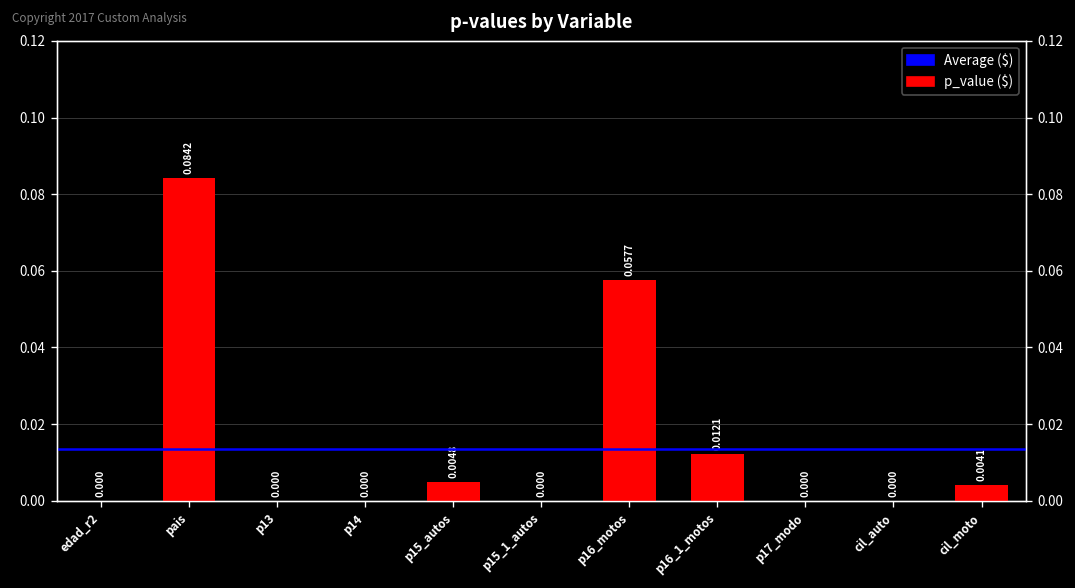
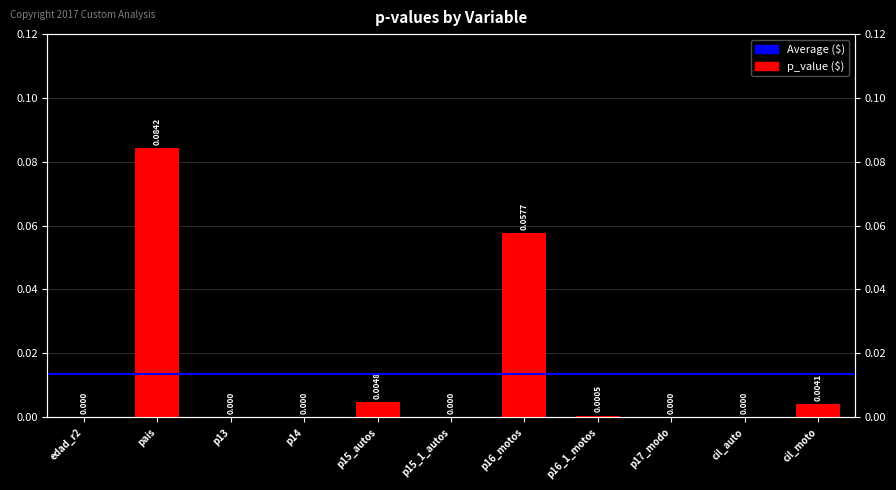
p16_1_motos: 0.0121 -> 0.0005
